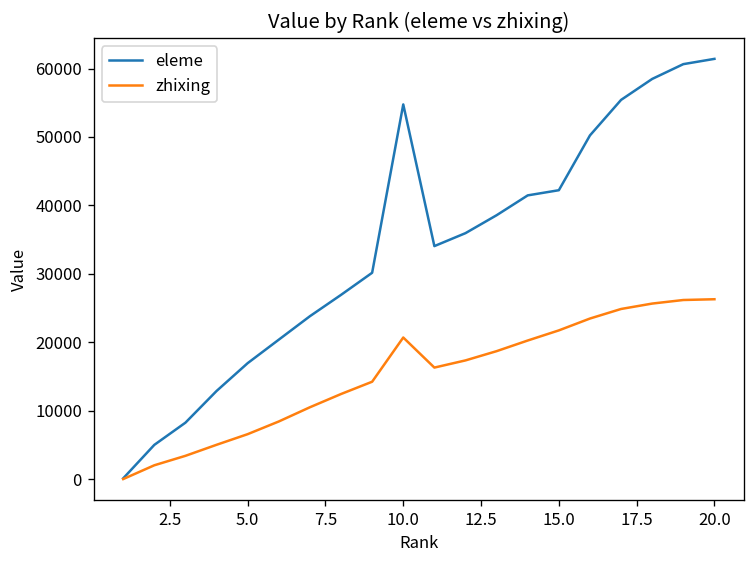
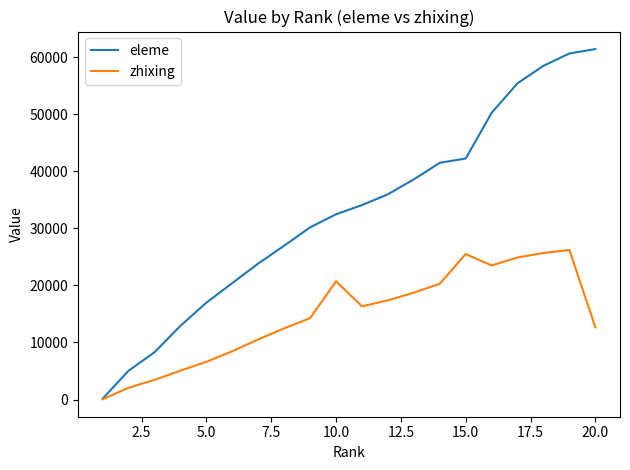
eleme, 10.0: 55000 -> 32000
zhixing, 15.0: 22000 -> 25000
zhixing, 20.0: 26000 -> 13000
